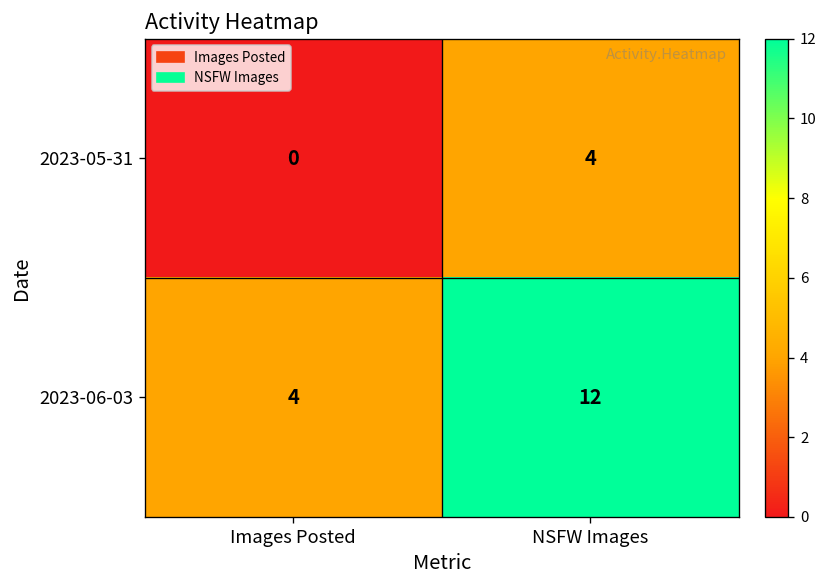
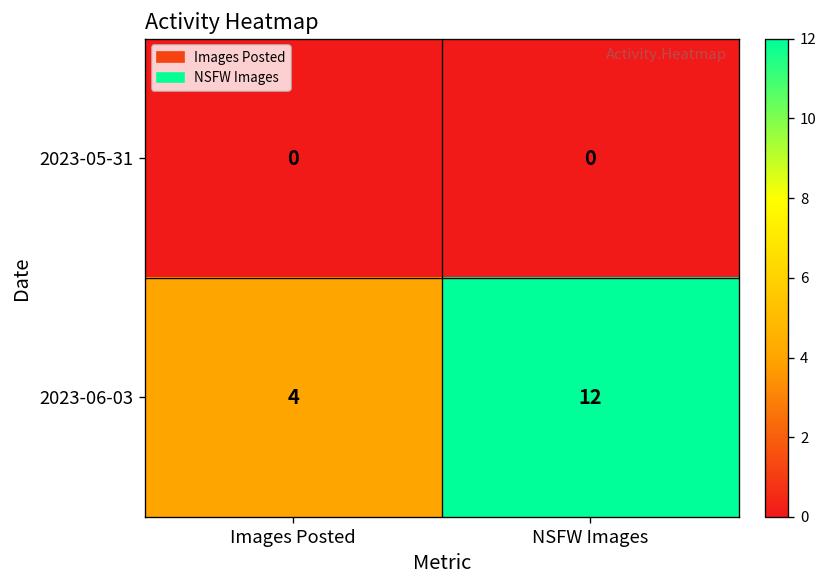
2023-05-31, NSFW Images: 4 -> 0
